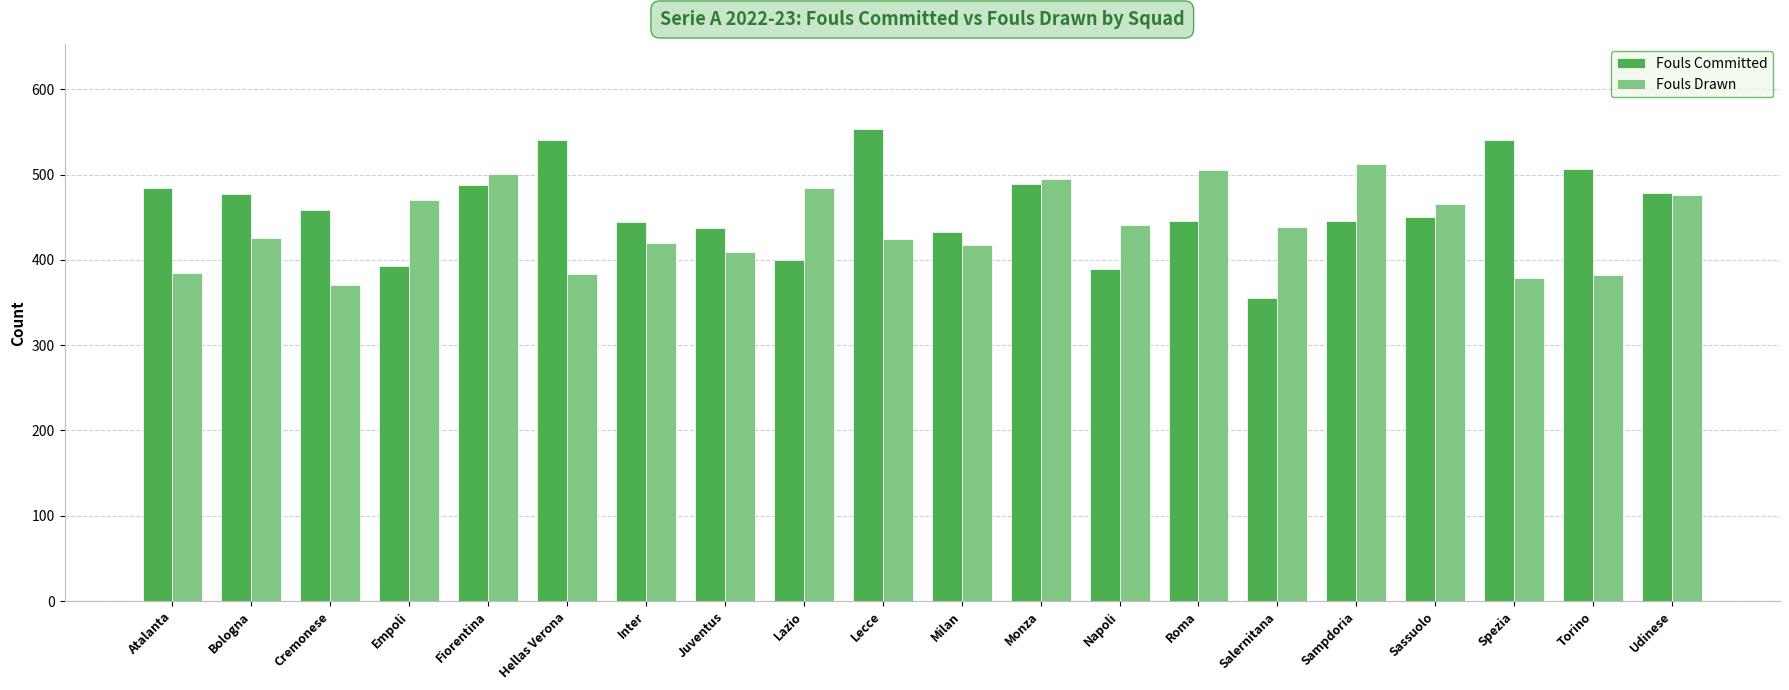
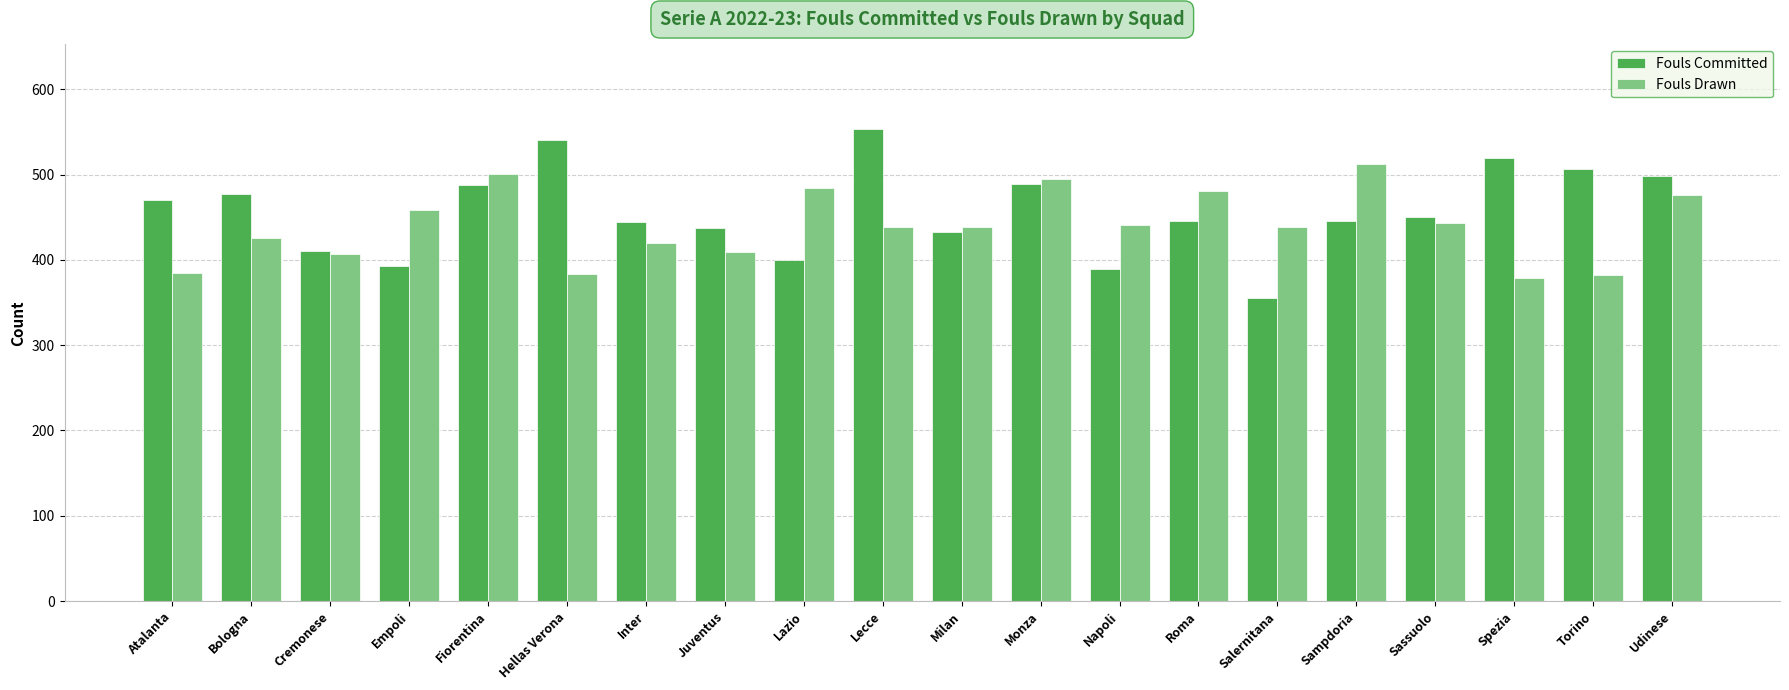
Fouls Committed, Atalanta: 480 -> 470
Fouls Committed, Cremonese: 460 -> 410
Fouls Drawn, Cremonese: 370 -> 410
Fouls Drawn, Empoli: 470 -> 460
Fouls Drawn, Lecce: 430 -> 440
Fouls Drawn, Milan: 420 -> 440
Fouls Drawn, Roma: 510 -> 480
Fouls Drawn, Sassuolo: 470 -> 440
Fouls Committed, Spezia: 540 -> 520
Fouls Committed, Udinese: 480 -> 500
